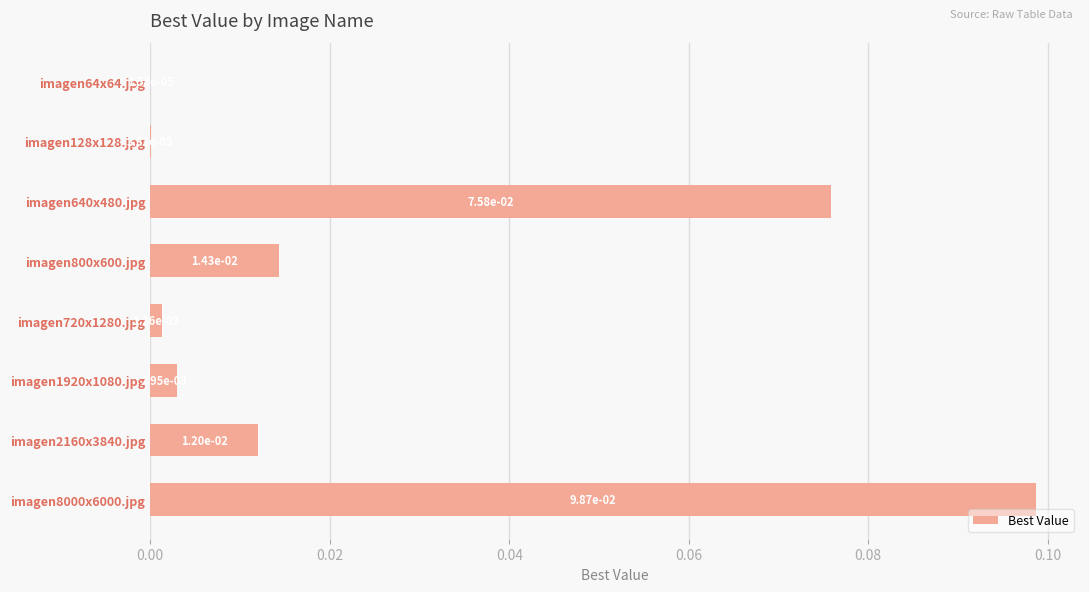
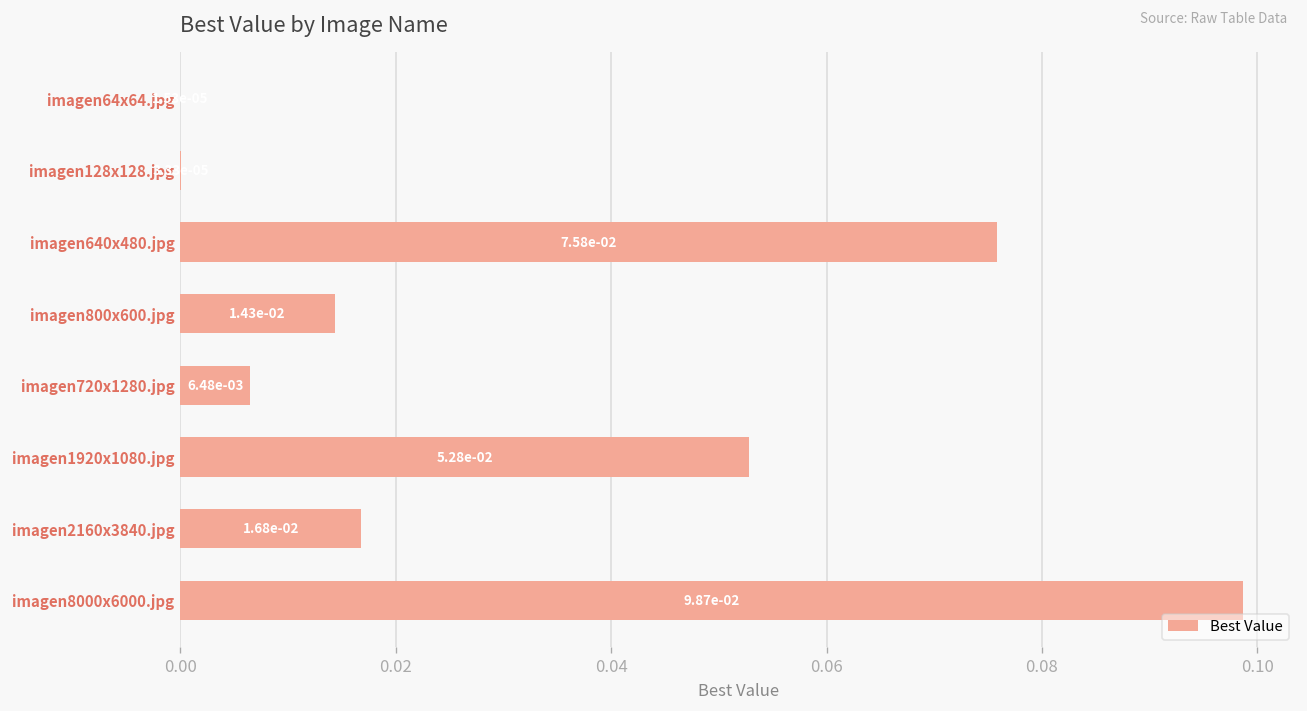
imagen720x1280.jpg: 2.95e-03 -> 5.28e-02
imagen1920x1080.jpg: 1.20e-02 -> 1.68e-02
imagen2160x3840.jpg: 0.012 -> 0.017
